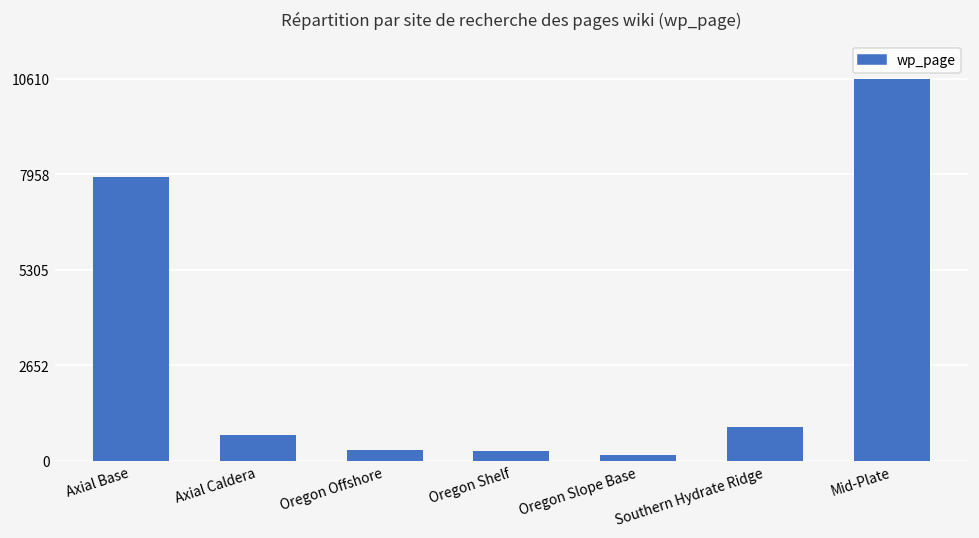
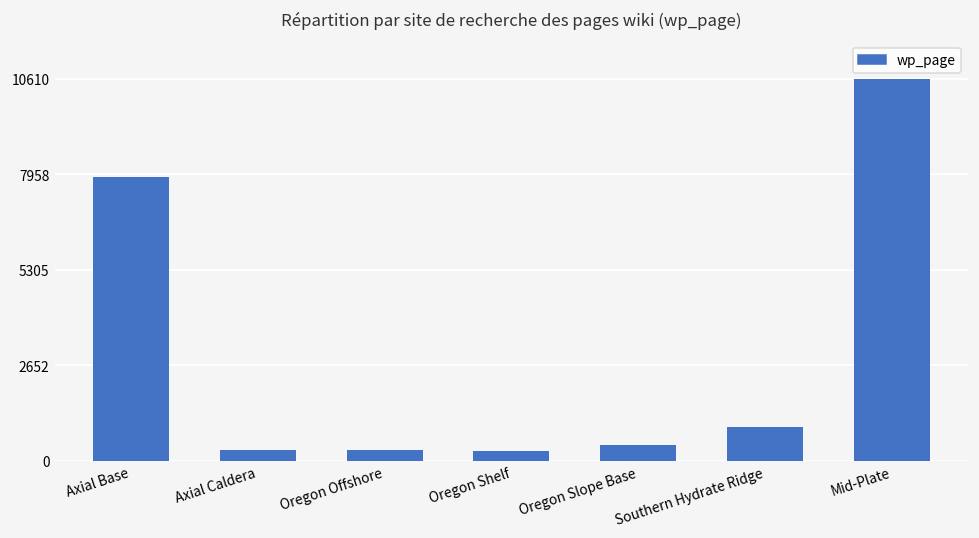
Axial Caldera: 700 -> 300
Oregon Slope Base: 200 -> 400
